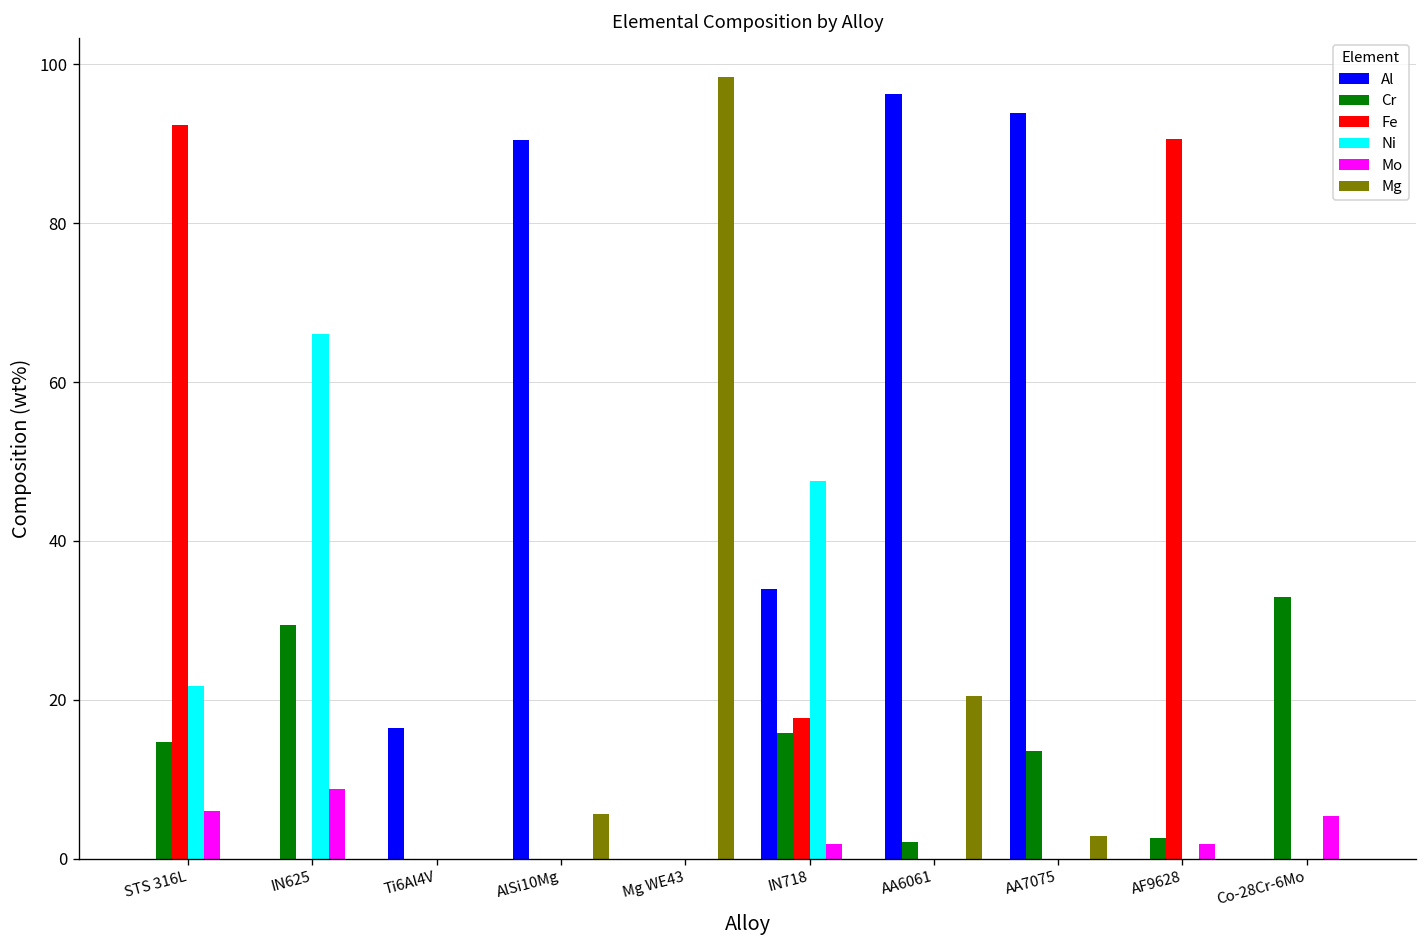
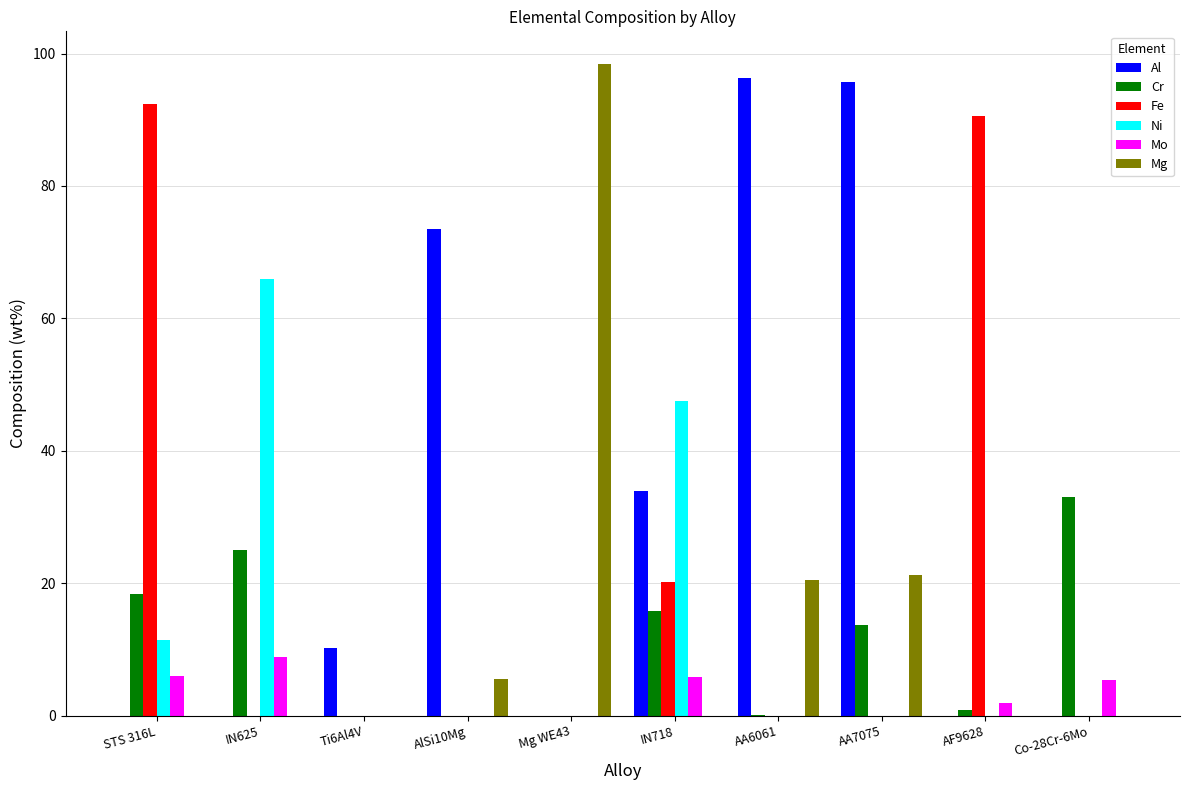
Cr, STS 316L: 15 -> 18
Ni, STS 316L: 22 -> 11
Cr, IN625: 29 -> 25
Al, Ti6Al4V: 16 -> 10
Al, AlSi10Mg: 90 -> 73
Fe, IN718: 18 -> 20
Mo, IN718: 2 -> 6
Cr, AA6061: 2 -> 0
Al, AA7075: 94 -> 96
Mg, AA7075: 3 -> 21
Cr, AF9628: 3 -> 1
